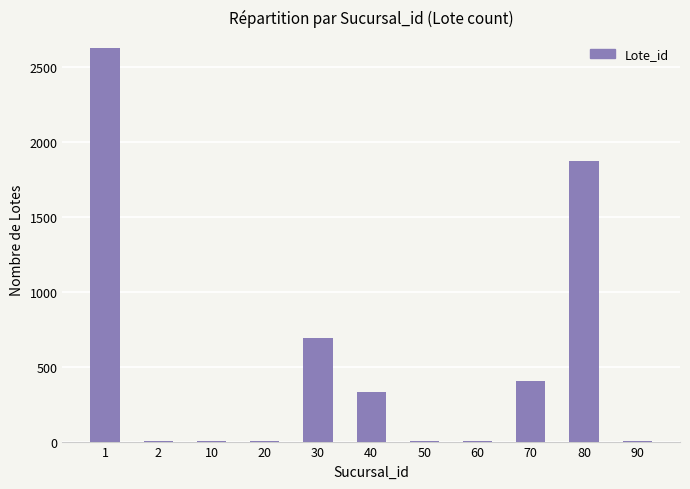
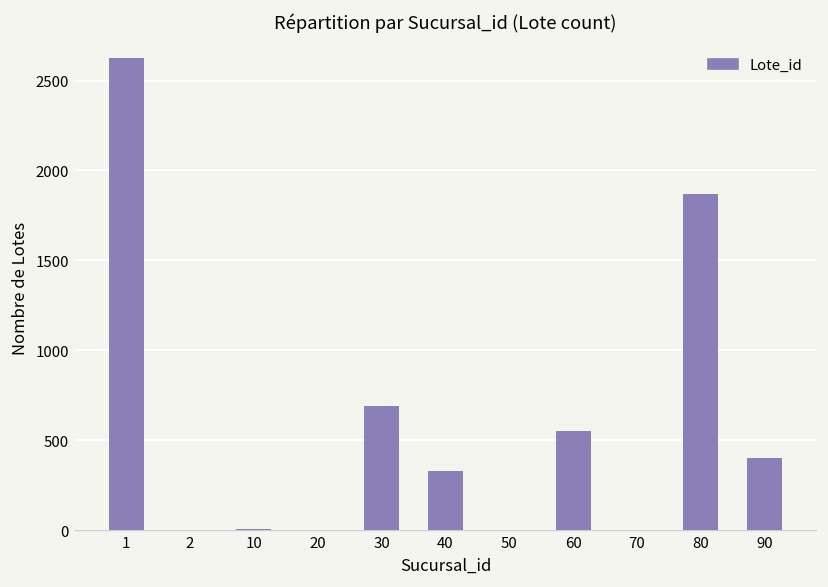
60: 0 -> 550
70: 410 -> 0
90: 0 -> 400
